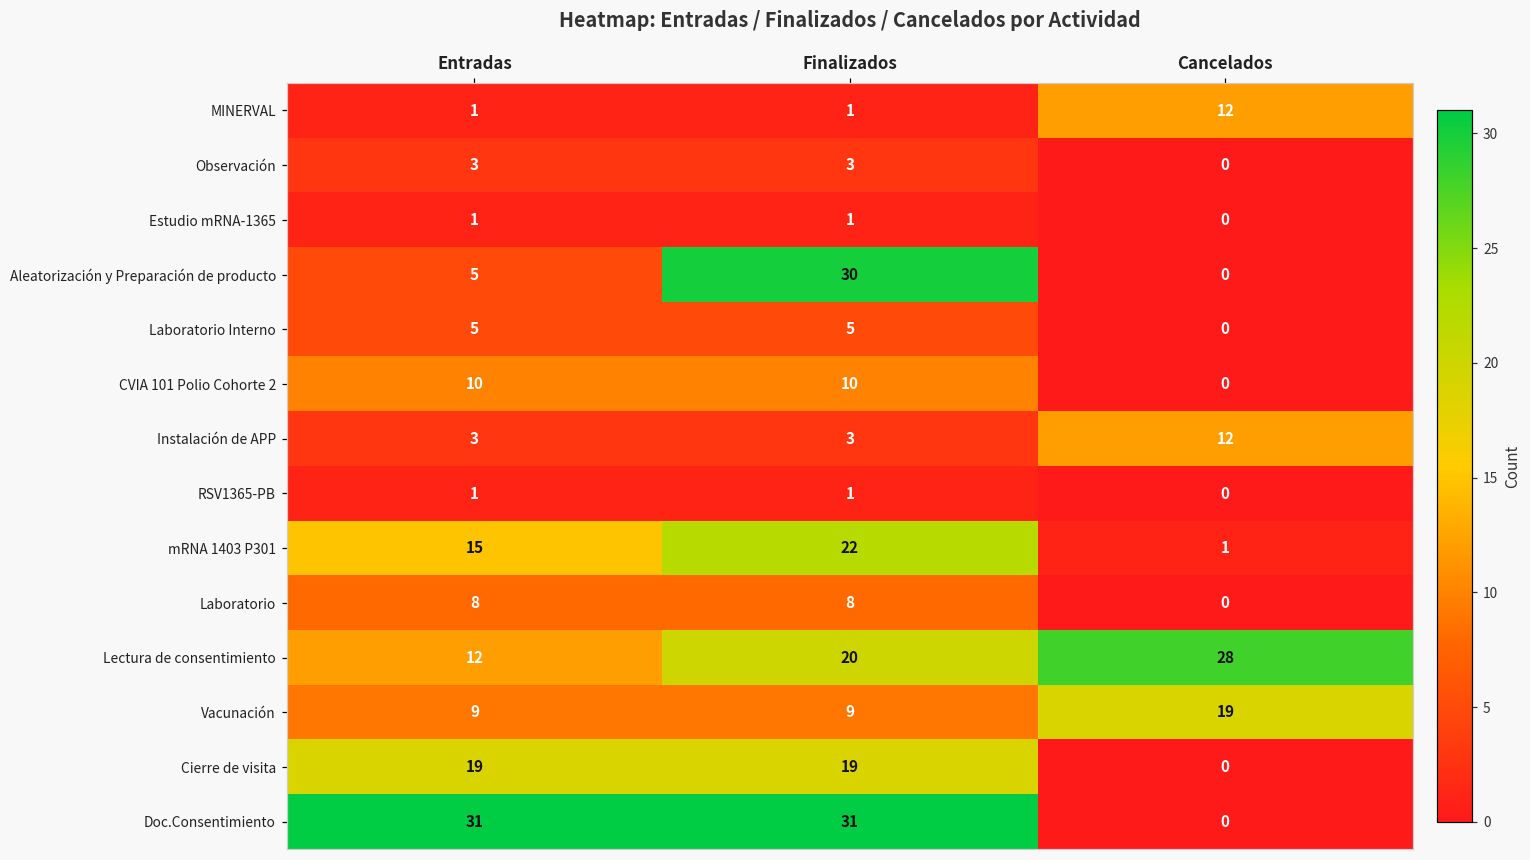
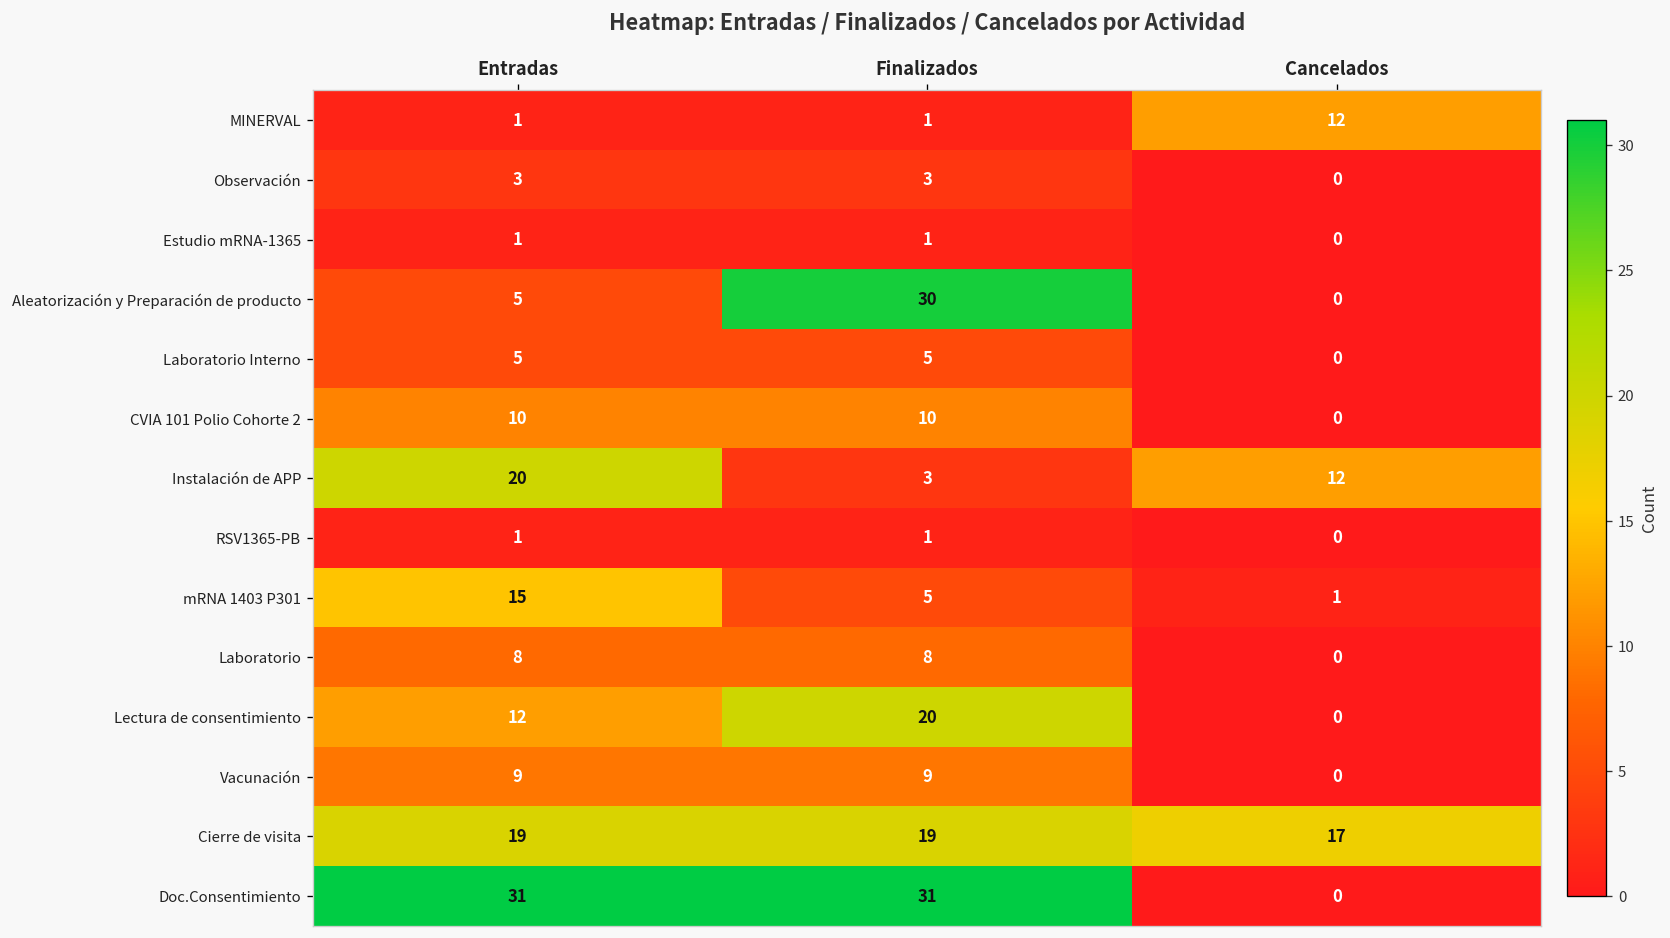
Instalación de APP, Entradas: 3 -> 20
mRNA 1403 P301, Finalizados: 22 -> 5
Lectura de consentimiento, Cancelados: 28 -> 0
Vacunación, Cancelados: 19 -> 0
Cierre de visita, Cancelados: 0 -> 17
